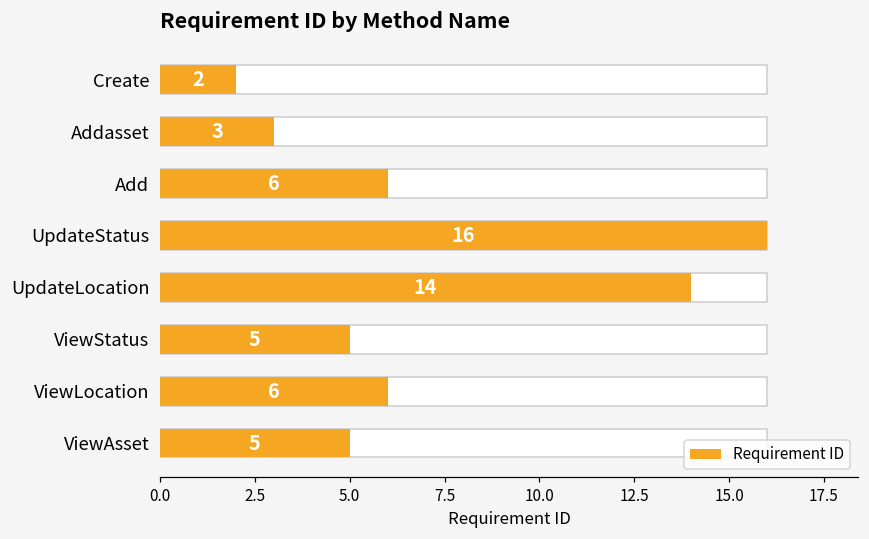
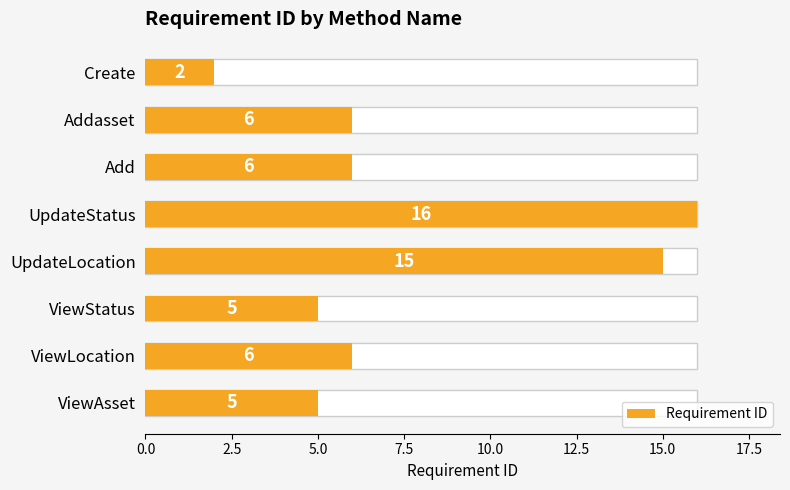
Requirement ID, Addasset: 3 -> 6
Requirement ID, UpdateLocation: 14 -> 15
